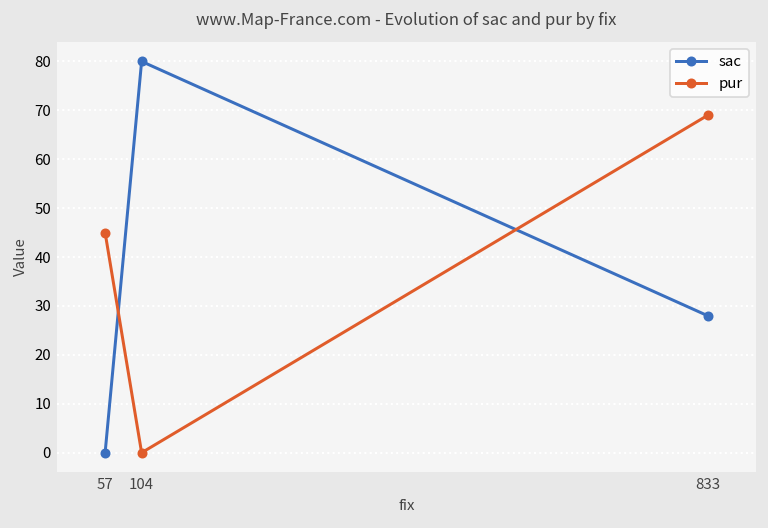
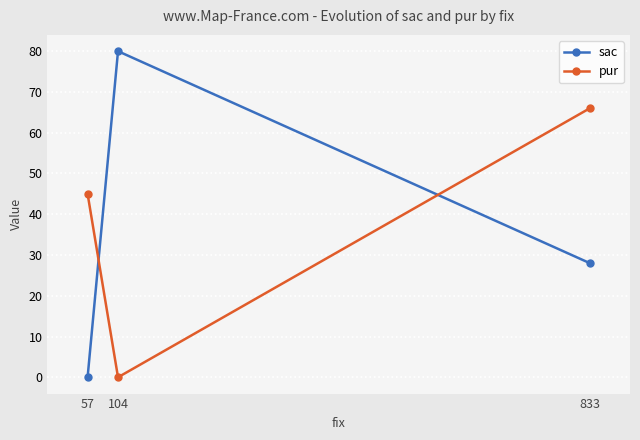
pur, 833: 69 -> 66
